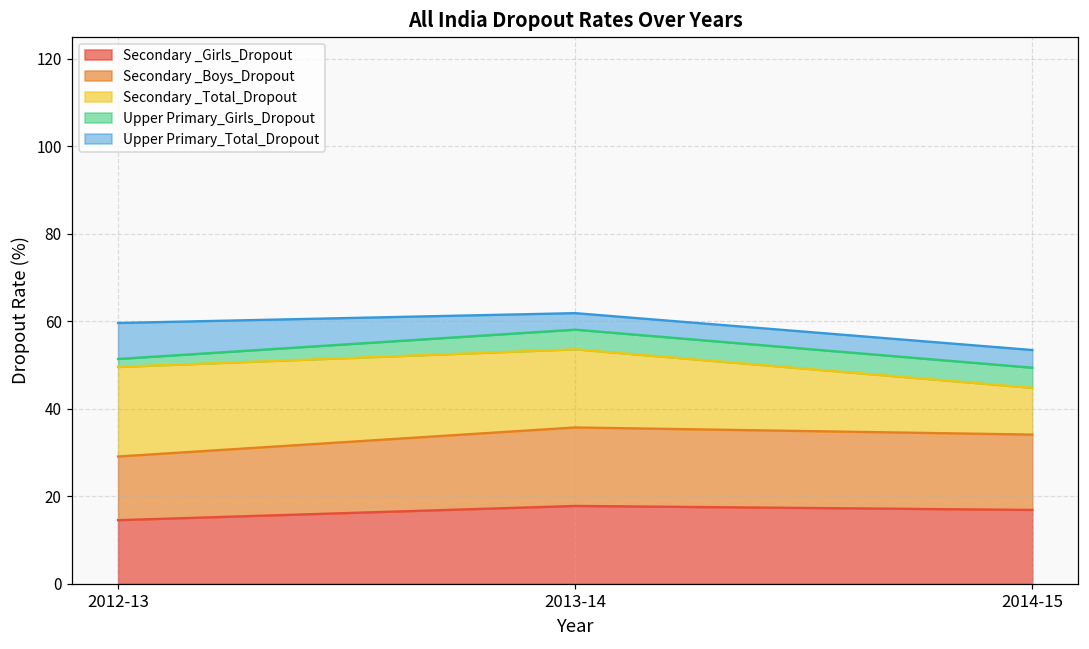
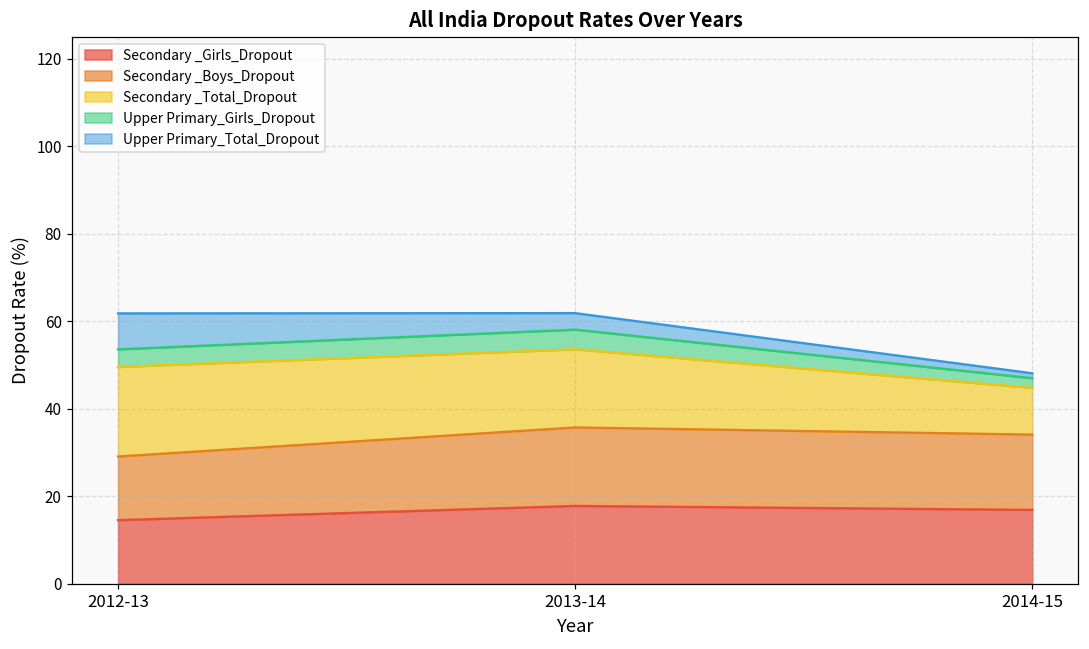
Upper Primary_Girls_Dropout, 2012-13: 2 -> 4
Upper Primary_Girls_Dropout, 2014-15: 5 -> 2
Upper Primary_Total_Dropout, 2014-15: 4 -> 1
